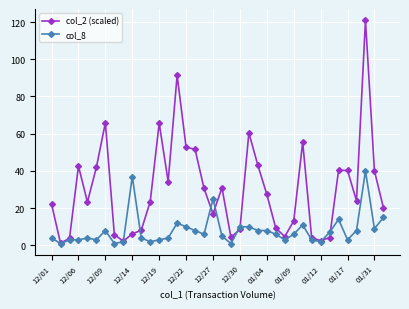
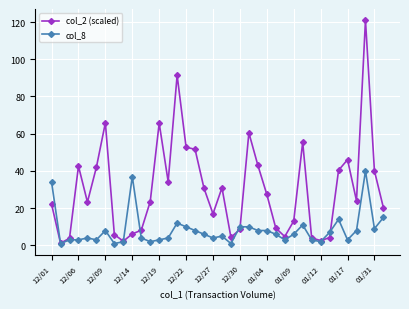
col_8, 12/01: 4 -> 34
col_8, 12/27: 25 -> 4
col_2 (scaled), 01/17: 40 -> 46
